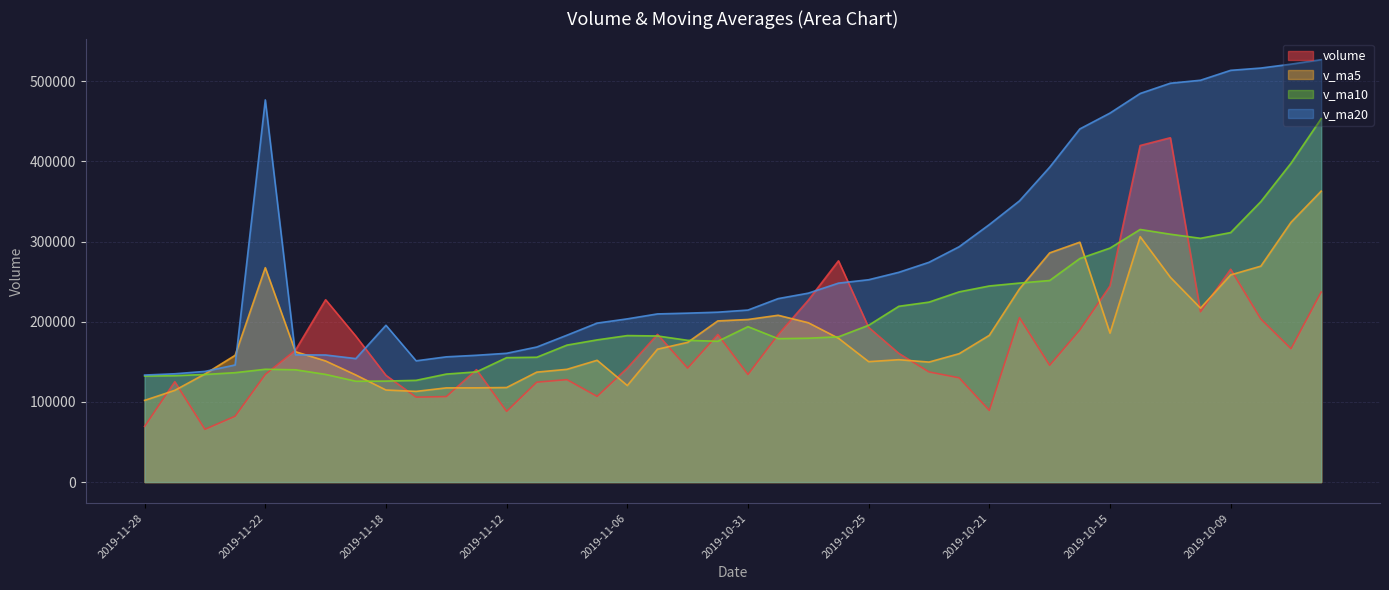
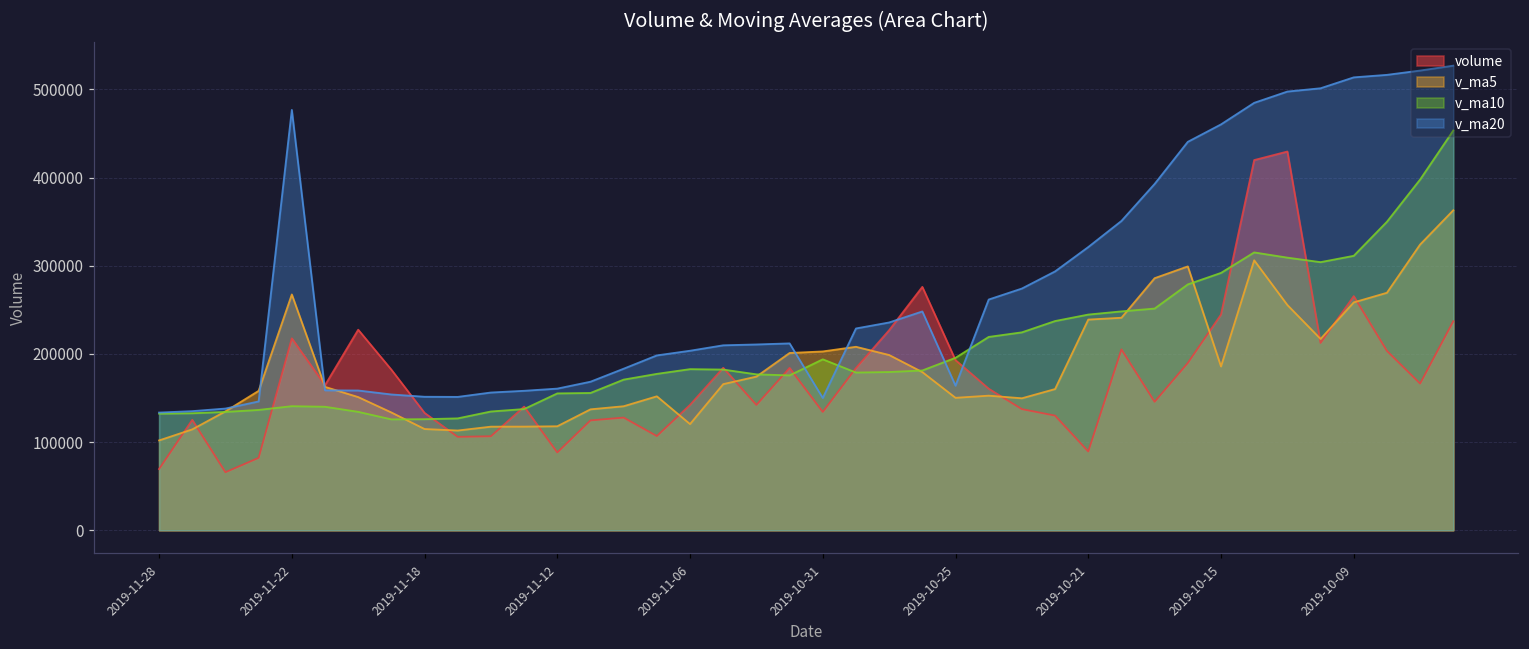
volume, 2019-11-22: 130000 -> 220000
v_ma20, 2019-11-18: 200000 -> 150000
v_ma20, 2019-10-31: 210000 -> 150000
v_ma20, 2019-10-25: 250000 -> 160000
v_ma5, 2019-10-21: 180000 -> 240000
